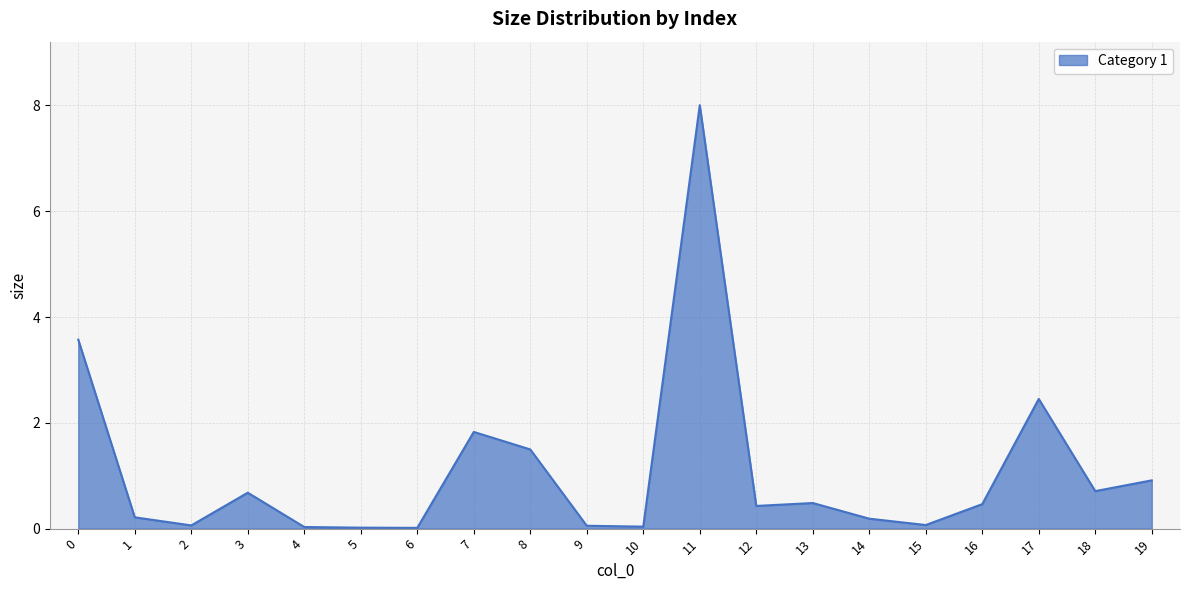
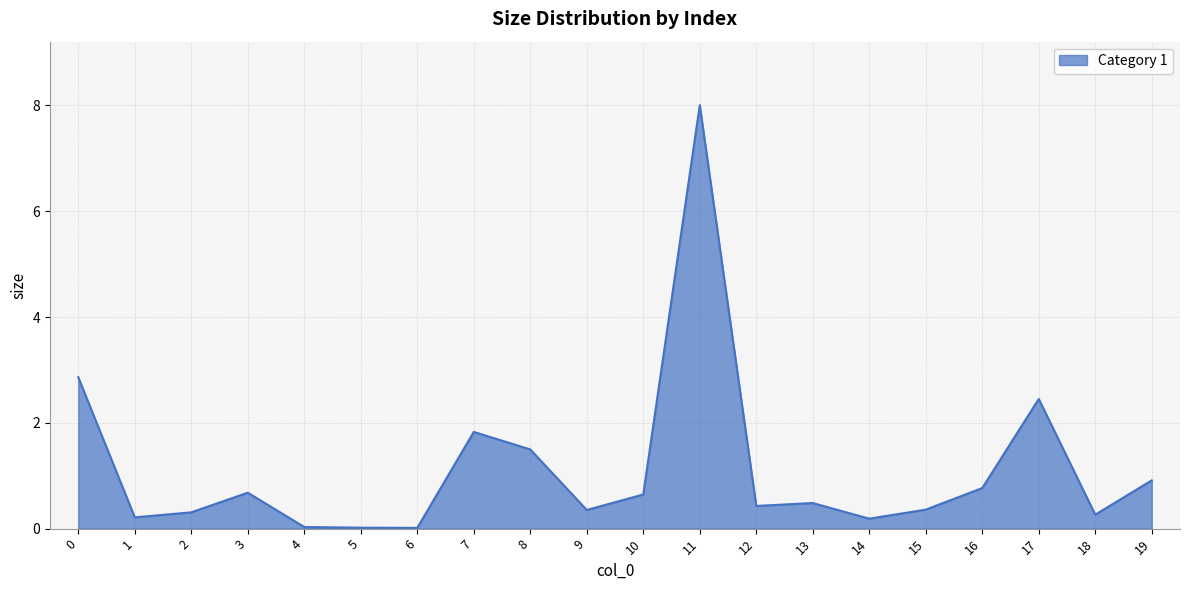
0: 3.6 -> 2.9
2: 0.1 -> 0.3
9: 0.1 -> 0.4
10: 0.0 -> 0.6
15: 0.1 -> 0.4
16: 0.5 -> 0.8
18: 0.7 -> 0.3
